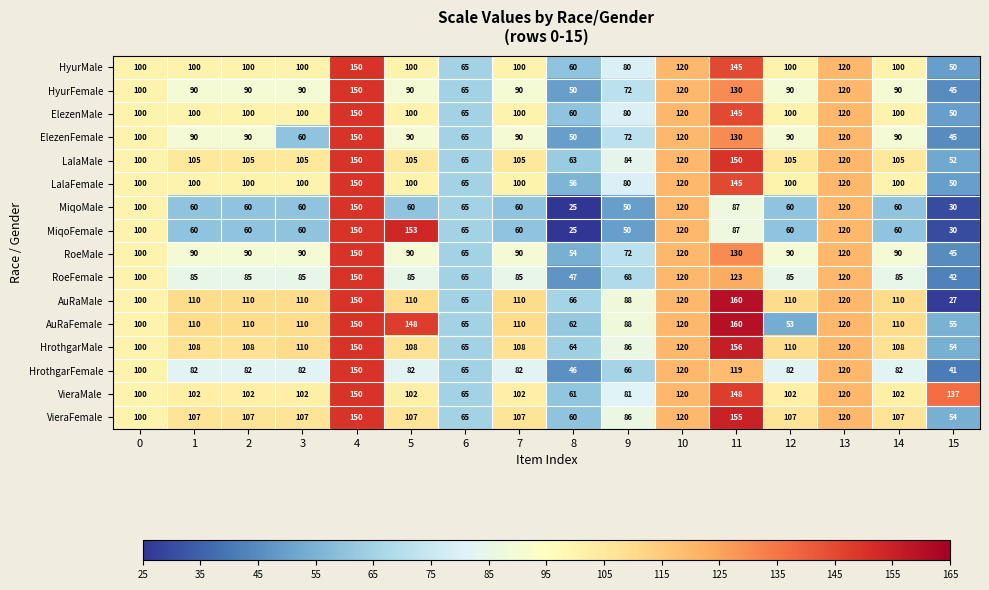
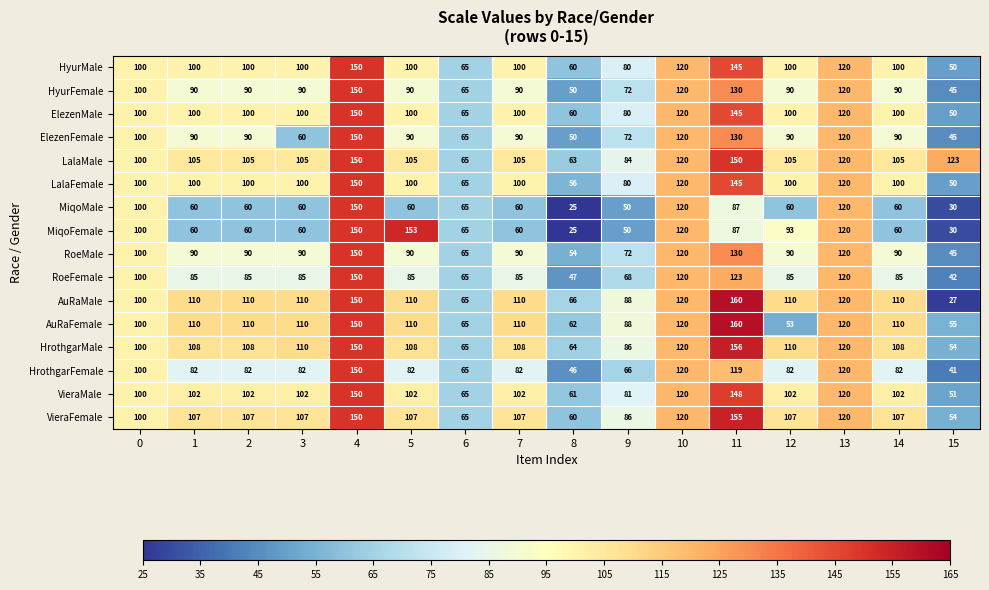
LalaMale, 15: 52 -> 123
MiqoFemale, 12: 60 -> 93
AuRaFemale, 5: 148 -> 110
VieraMale, 15: 137 -> 51
